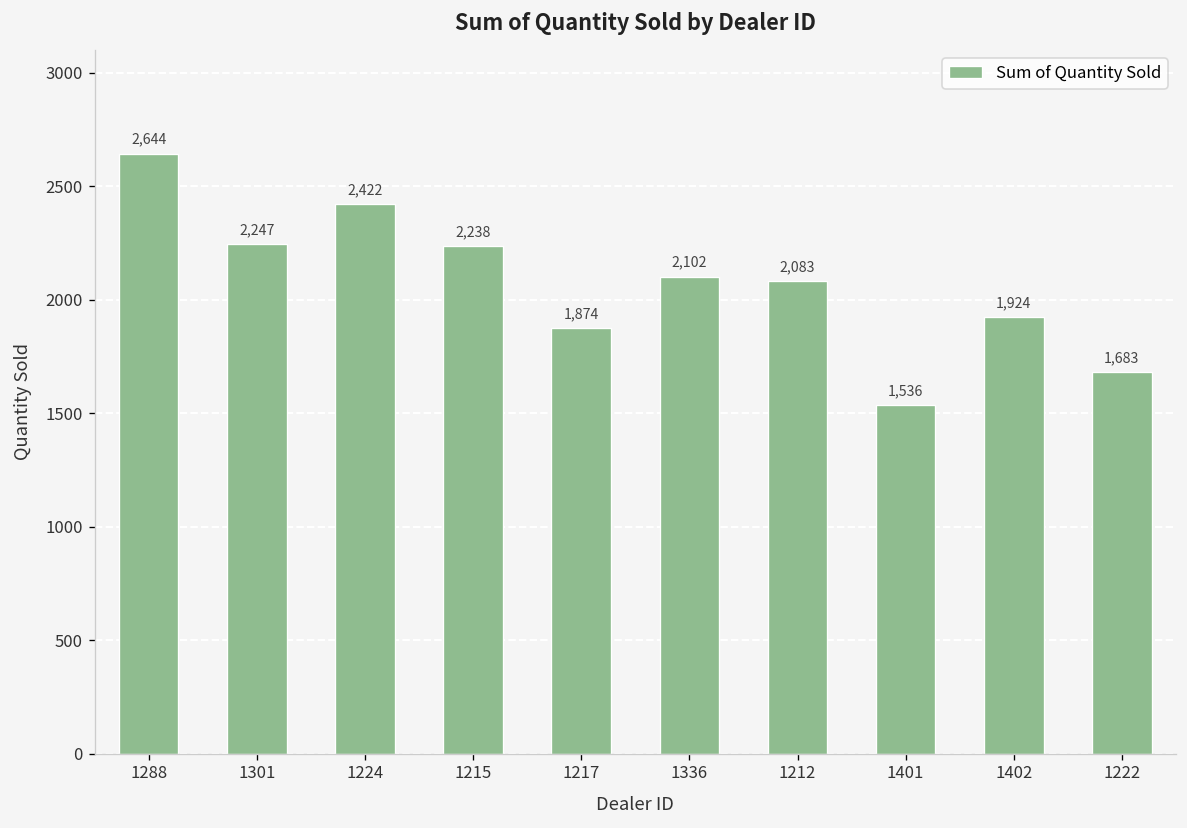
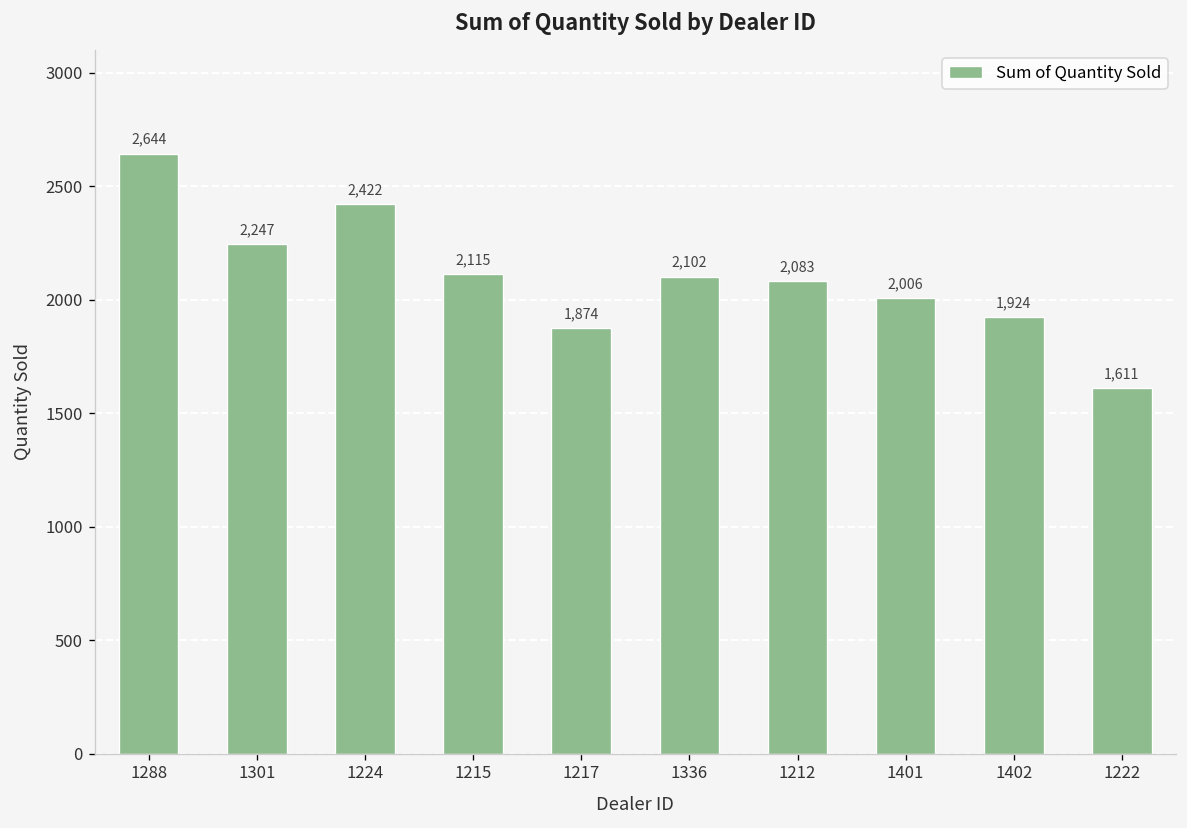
1215: 2,238 -> 2,115
1401: 1,536 -> 2,006
1222: 1,683 -> 1,611
